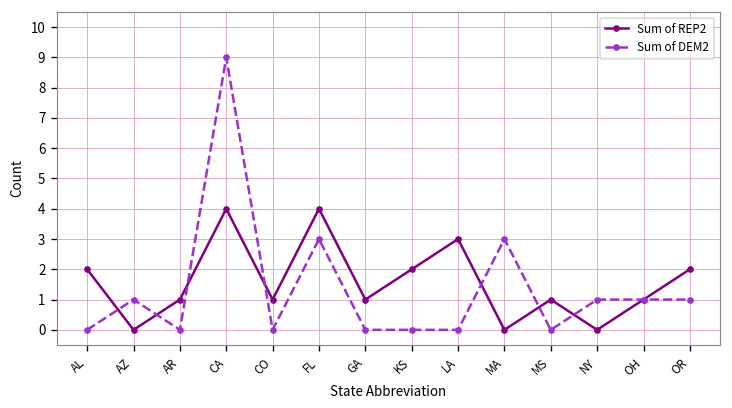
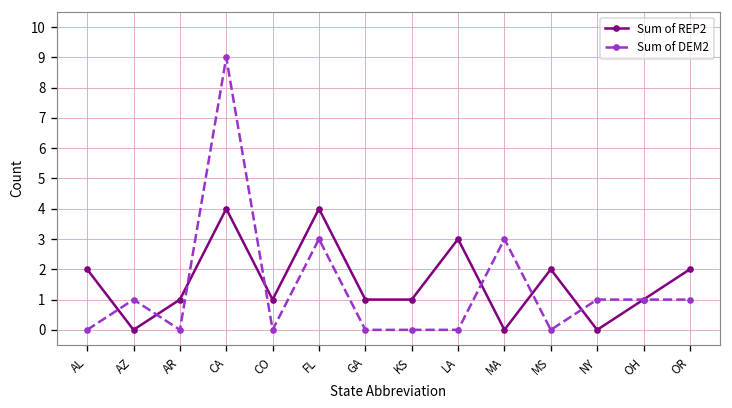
Sum of REP2, KS: 2 -> 1
Sum of REP2, MS: 1 -> 2
